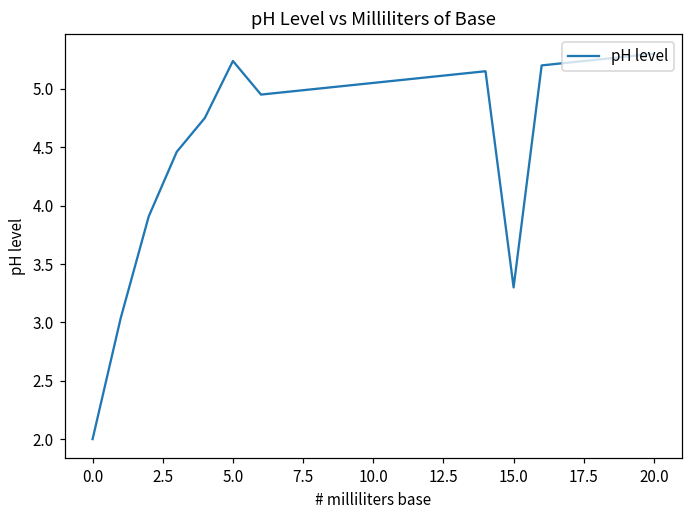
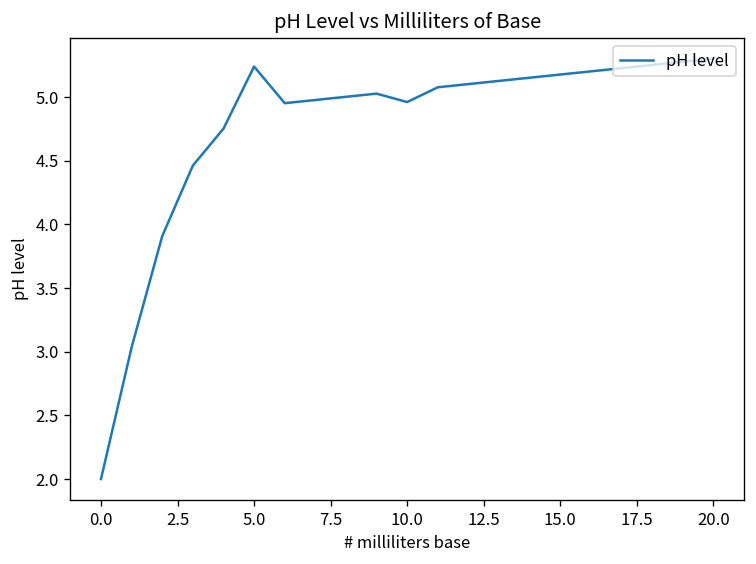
10.0: 5.05 -> 4.96
15.0: 3.30 -> 5.18
